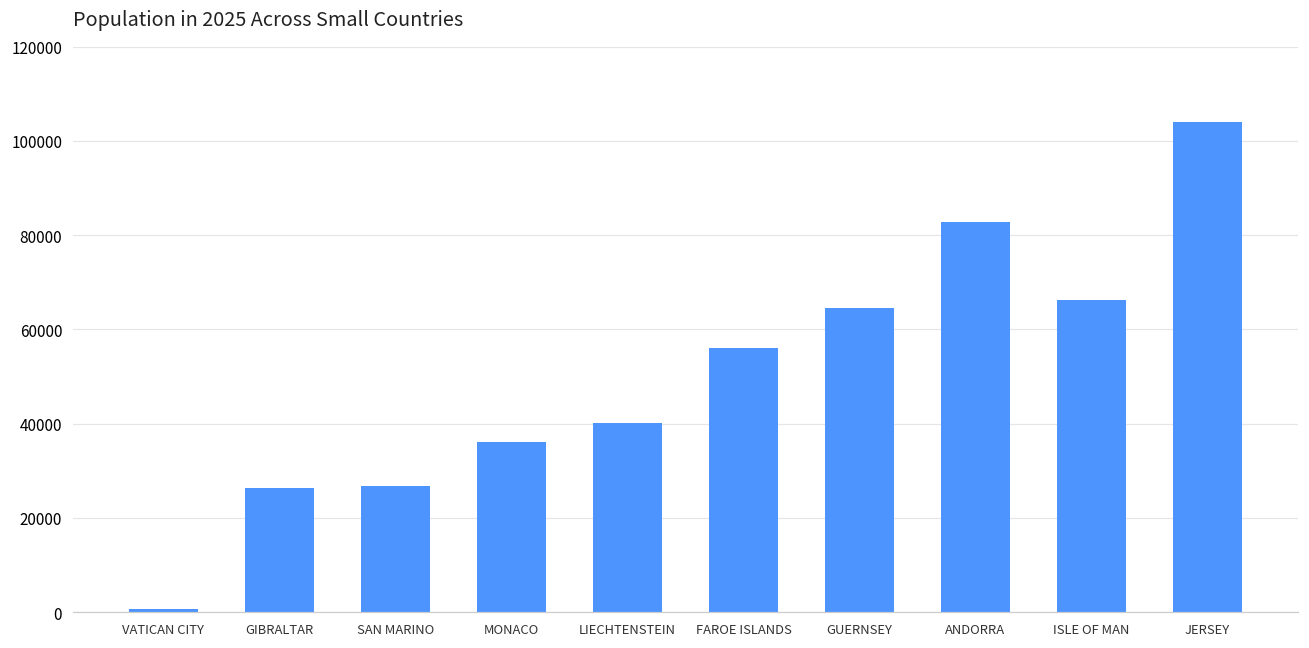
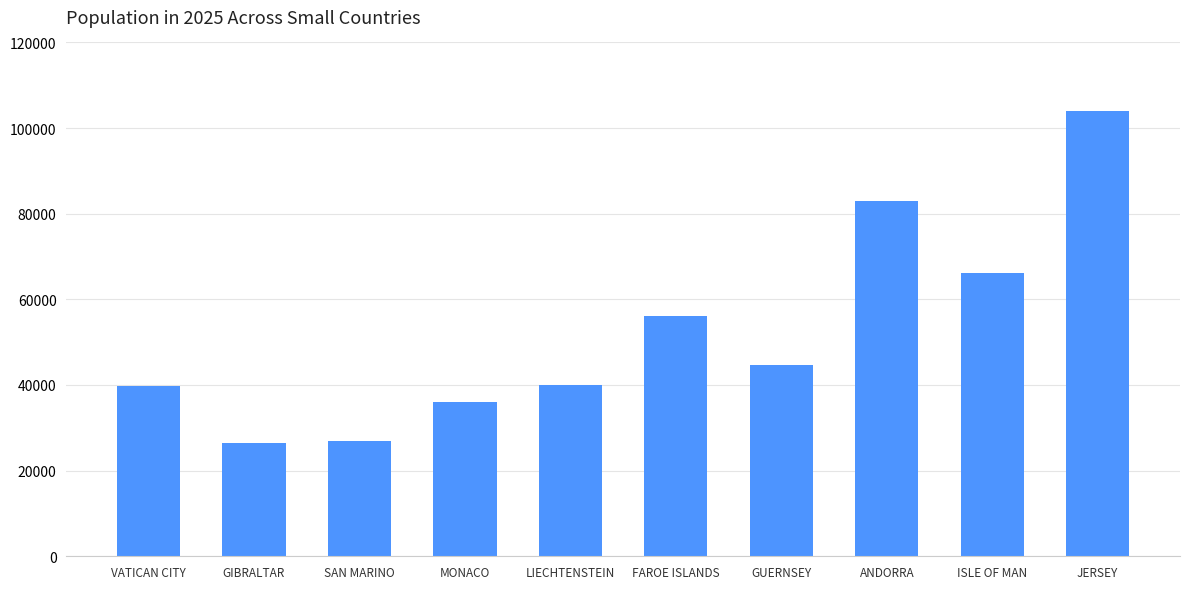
VATICAN CITY: 1000 -> 40000
GUERNSEY: 64000 -> 45000
